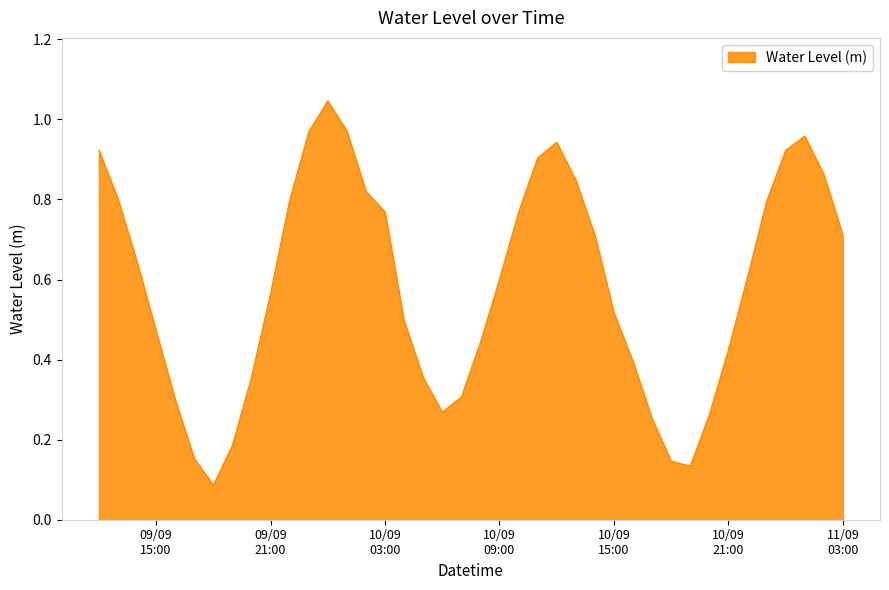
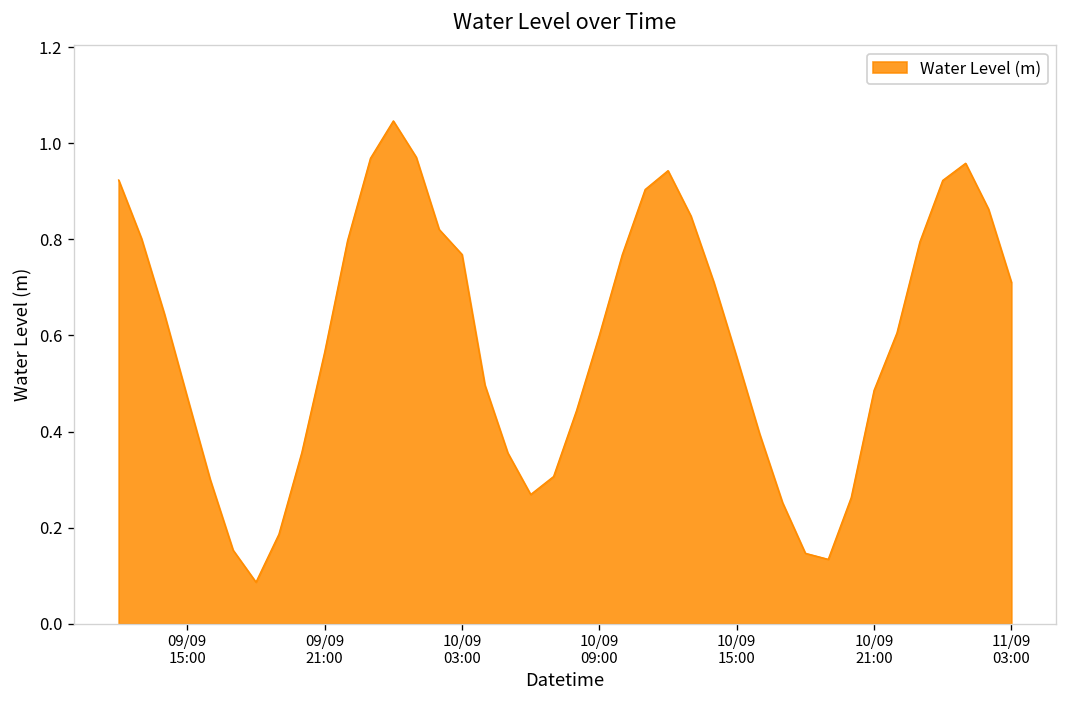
10/09 15:00: 0.52 -> 0.56
10/09 21:00: 0.42 -> 0.49
